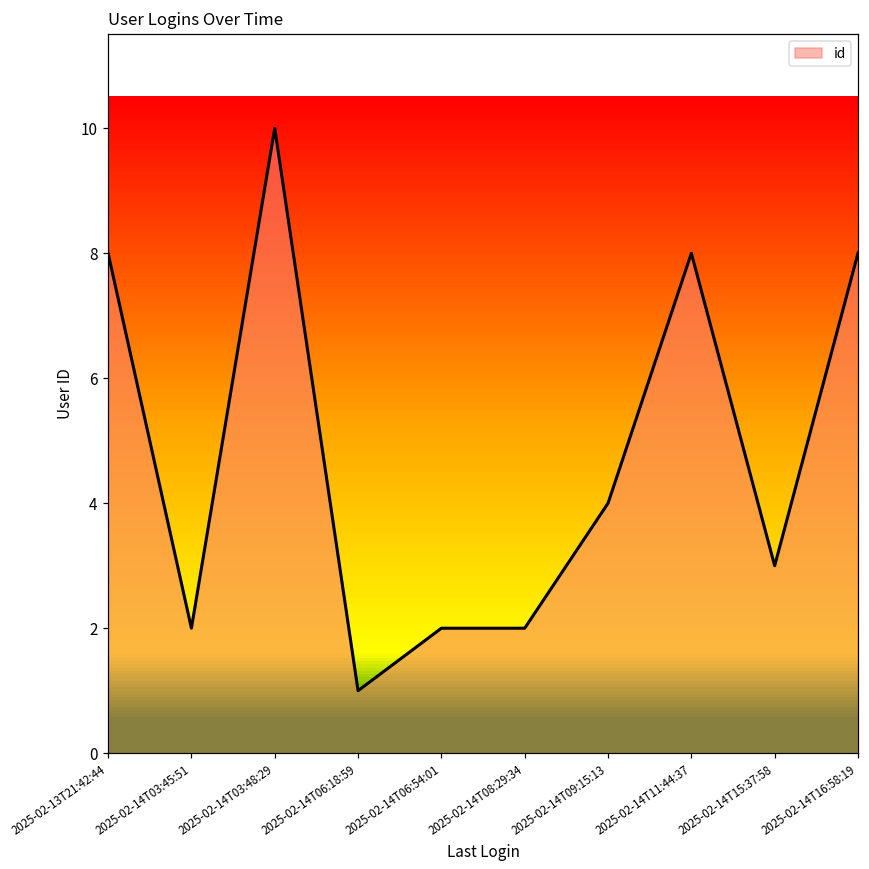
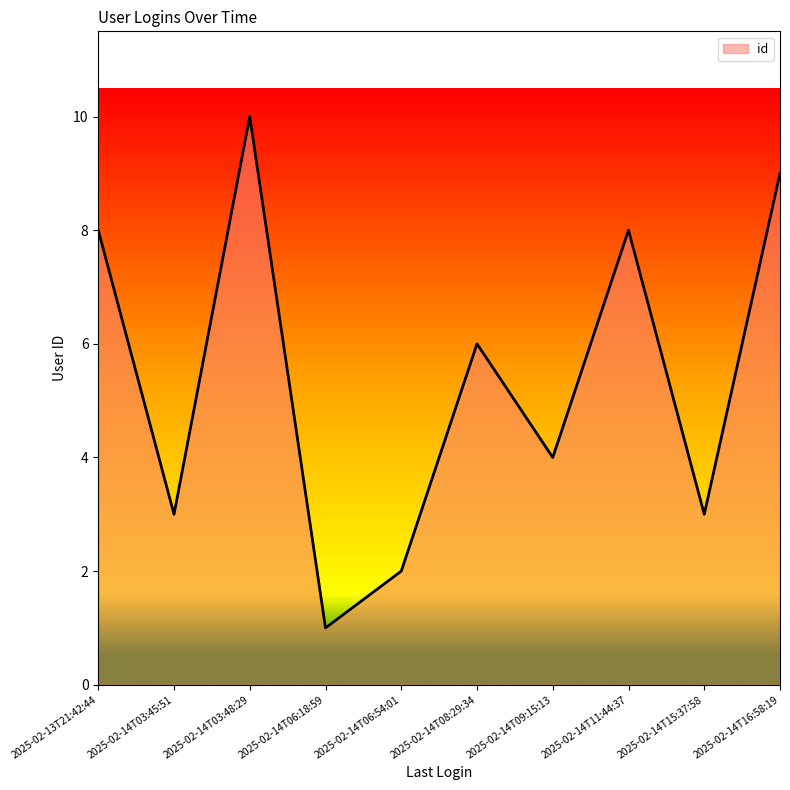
2025-02-14T03:45:51: 2 -> 3
2025-02-14T08:29:34: 2 -> 6
2025-02-14T16:58:19: 8 -> 9
